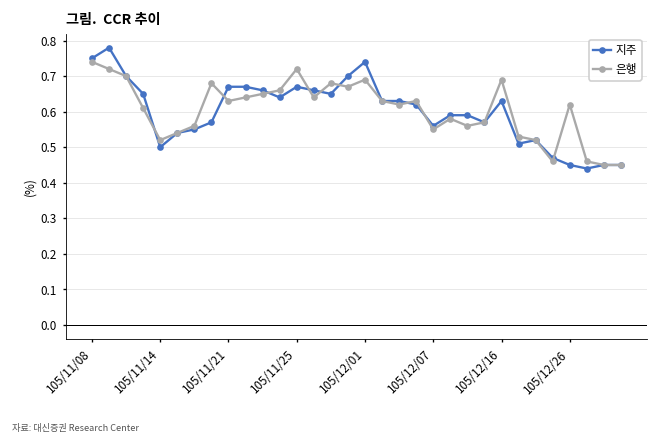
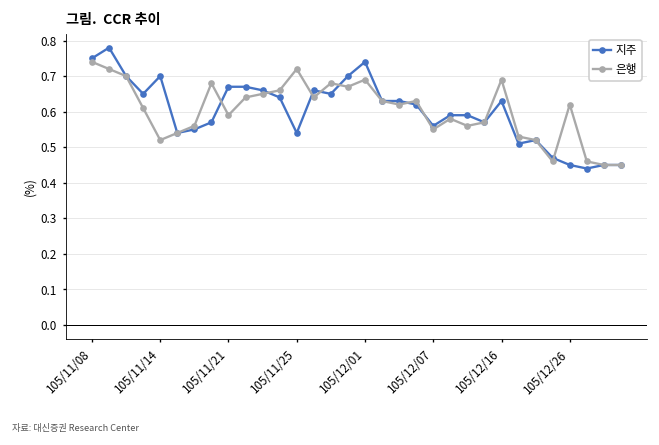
지주, 105/11/14: 0.5 -> 0.7
은행, 105/11/21: 0.63 -> 0.59
지주, 105/11/25: 0.67 -> 0.54
